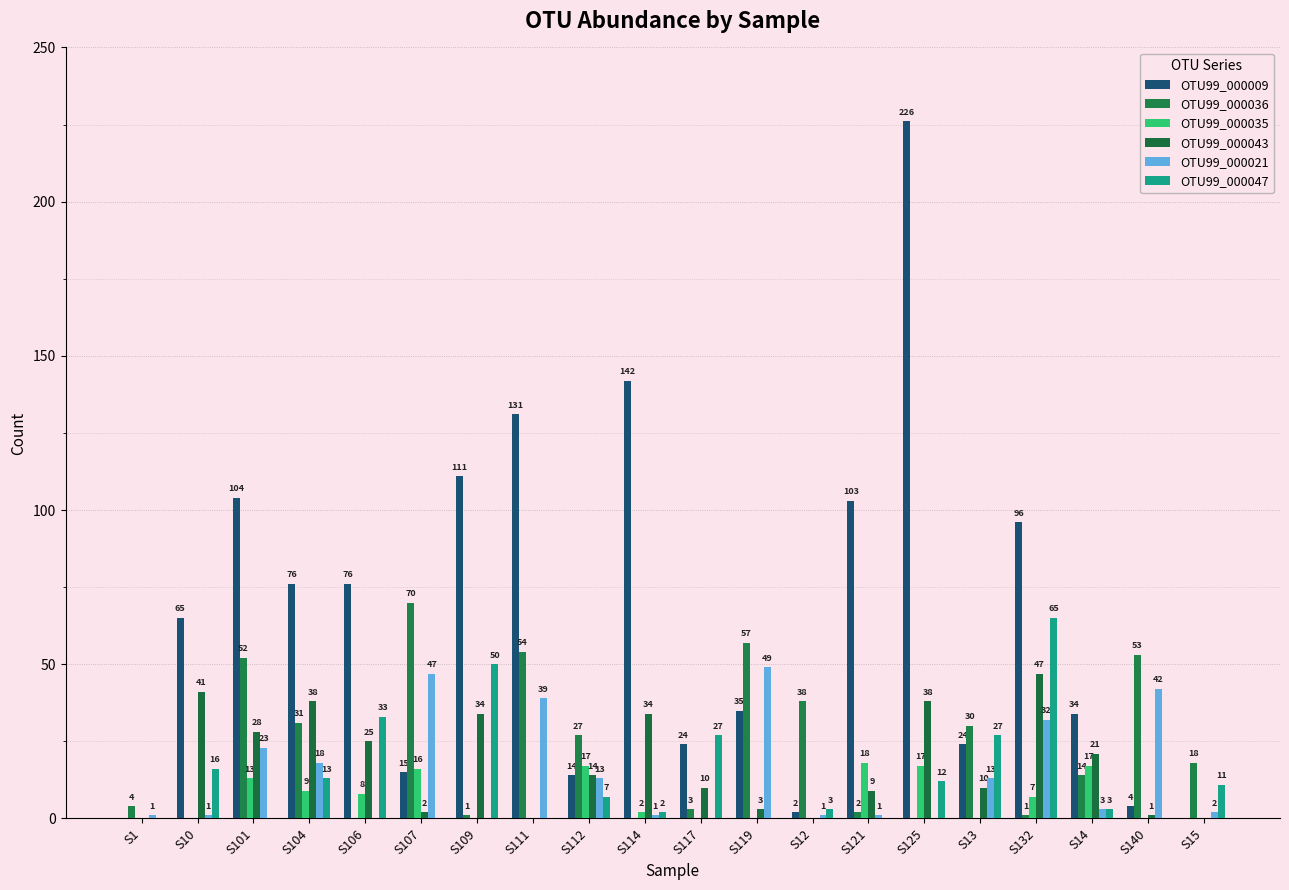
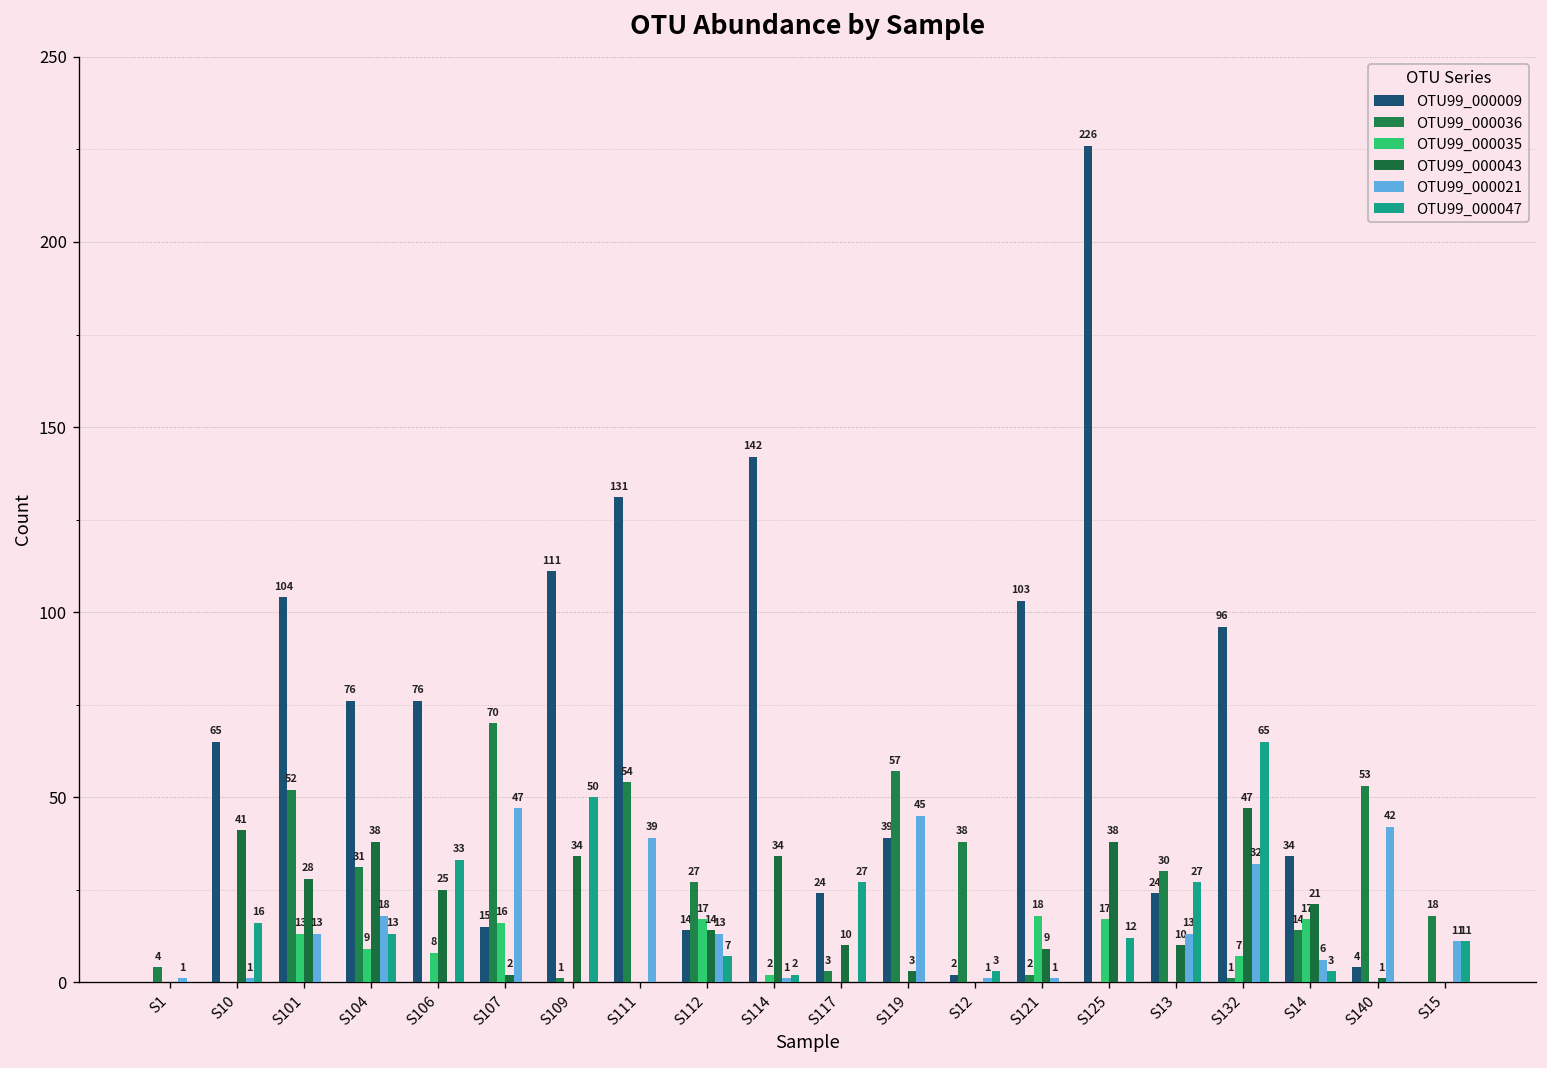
OTU99_000021, S101: 23 -> 13
OTU99_000009, S119: 35 -> 39
OTU99_000021, S119: 49 -> 45
OTU99_000021, S14: 3 -> 6
OTU99_000021, S15: 2 -> 11
